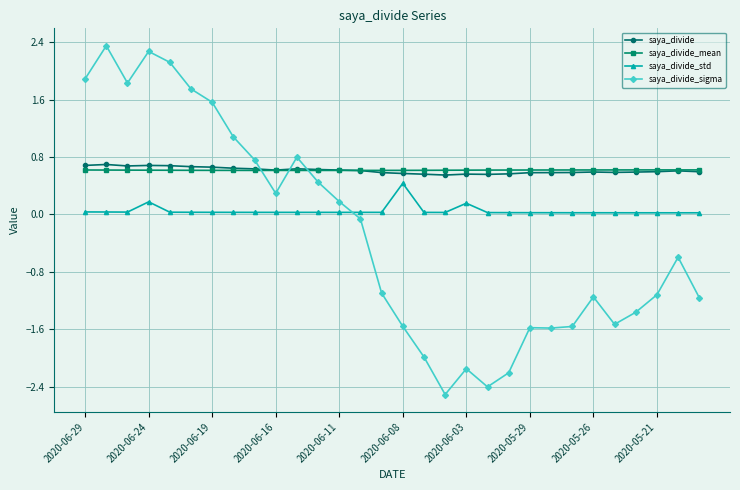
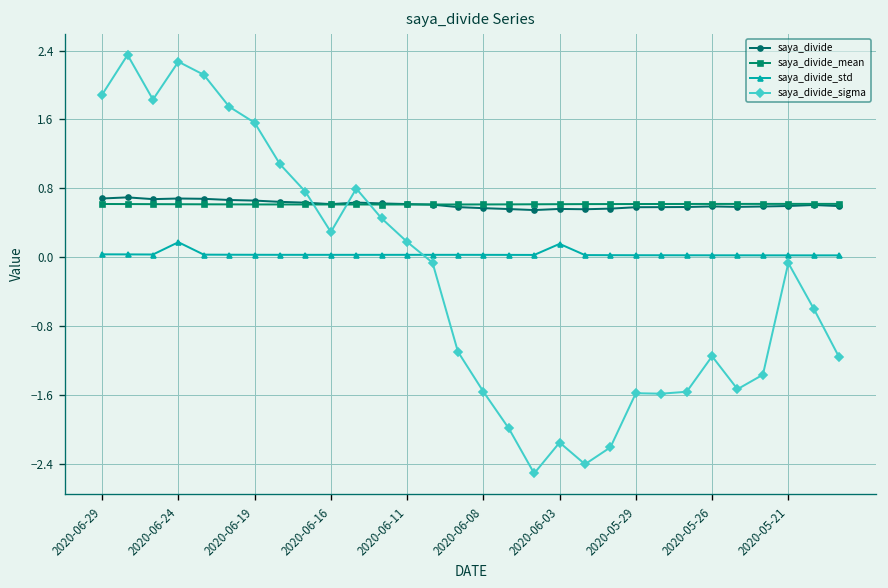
saya_divide_std, 2020-06-08: 0.4 -> 0.0
saya_divide_sigma, 2020-05-21: -1.1 -> -0.1
